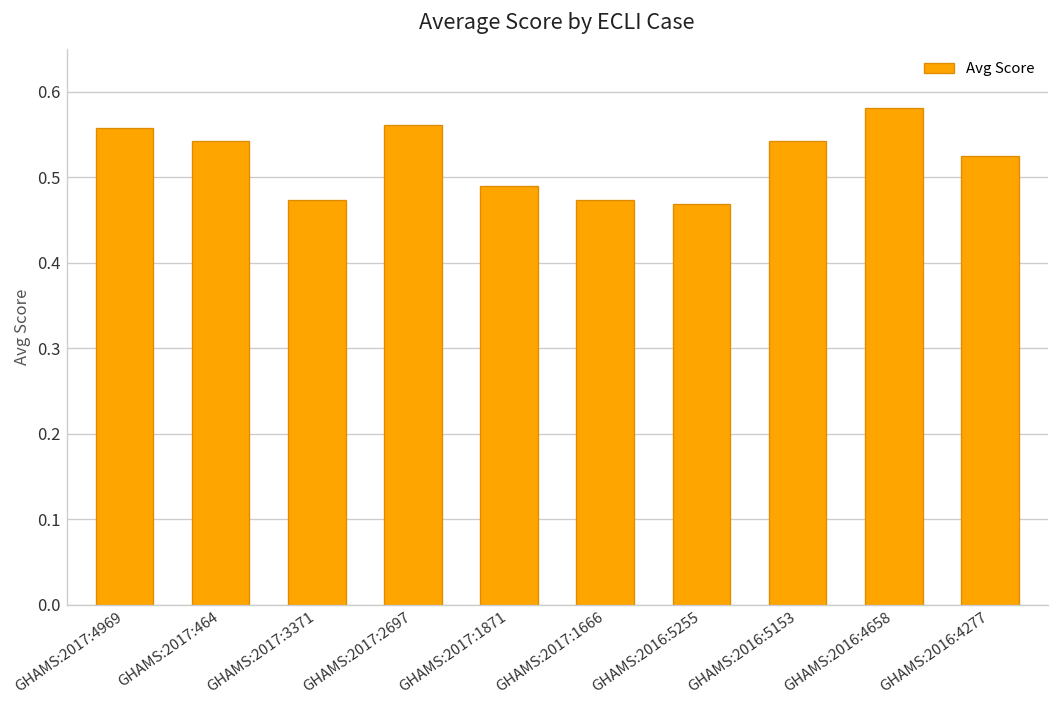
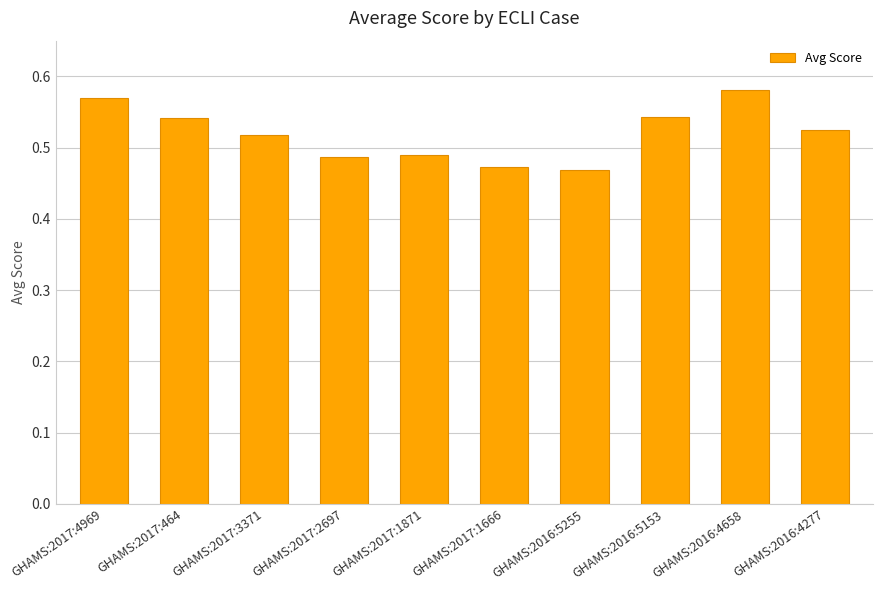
GHAMS:2017:4969: 0.56 -> 0.57
GHAMS:2017:3371: 0.47 -> 0.52
GHAMS:2017:2697: 0.56 -> 0.49
